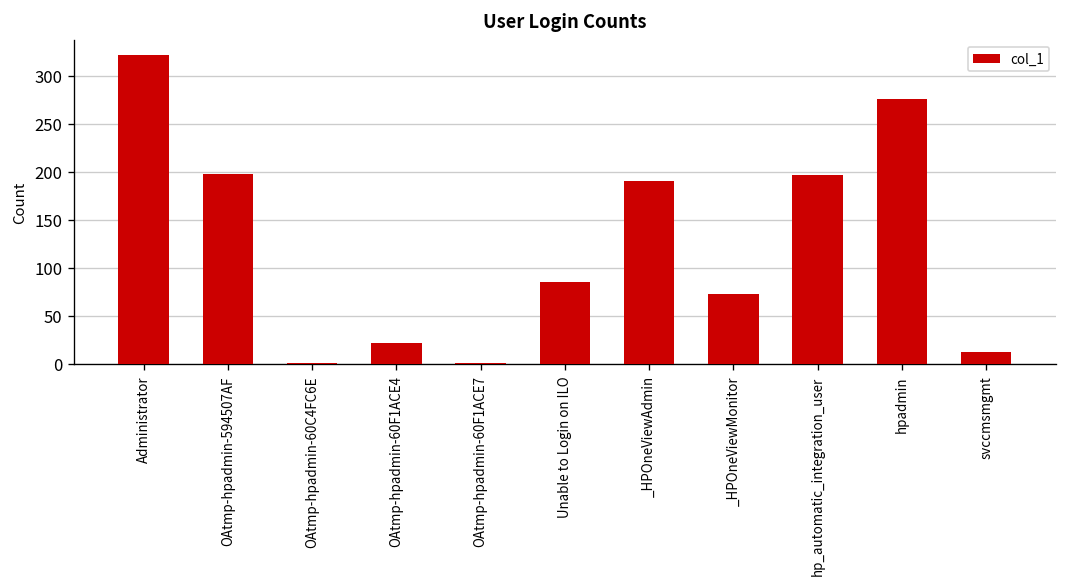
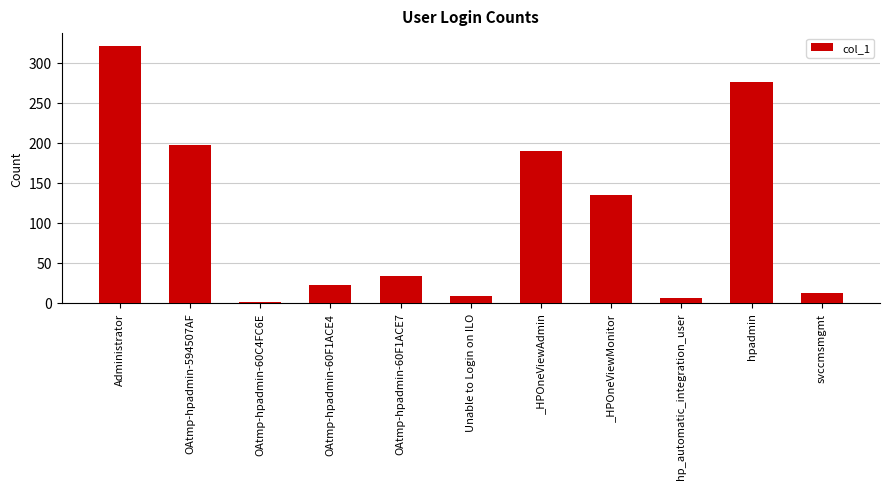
OAtmp-hpadmin-60F1ACE7: 0 -> 30
Unable to Login on ILO: 90 -> 10
_HPOneViewMonitor: 70 -> 140
hp_automatic_integration_user: 200 -> 10
